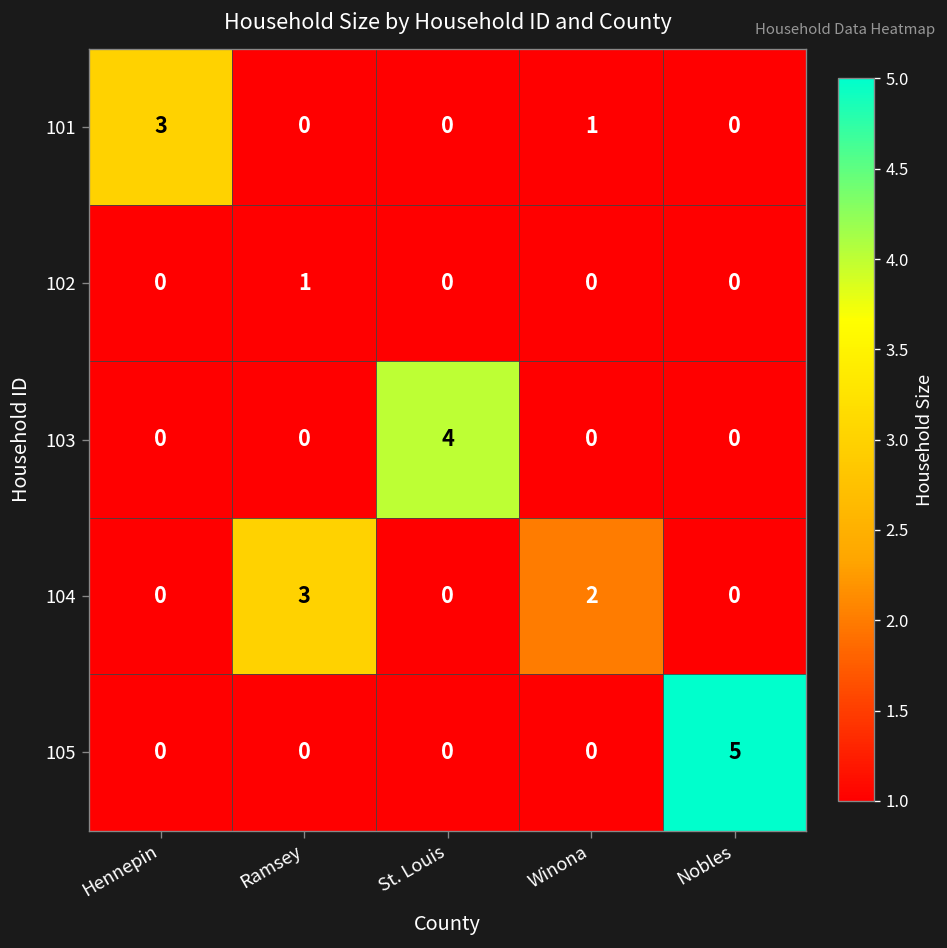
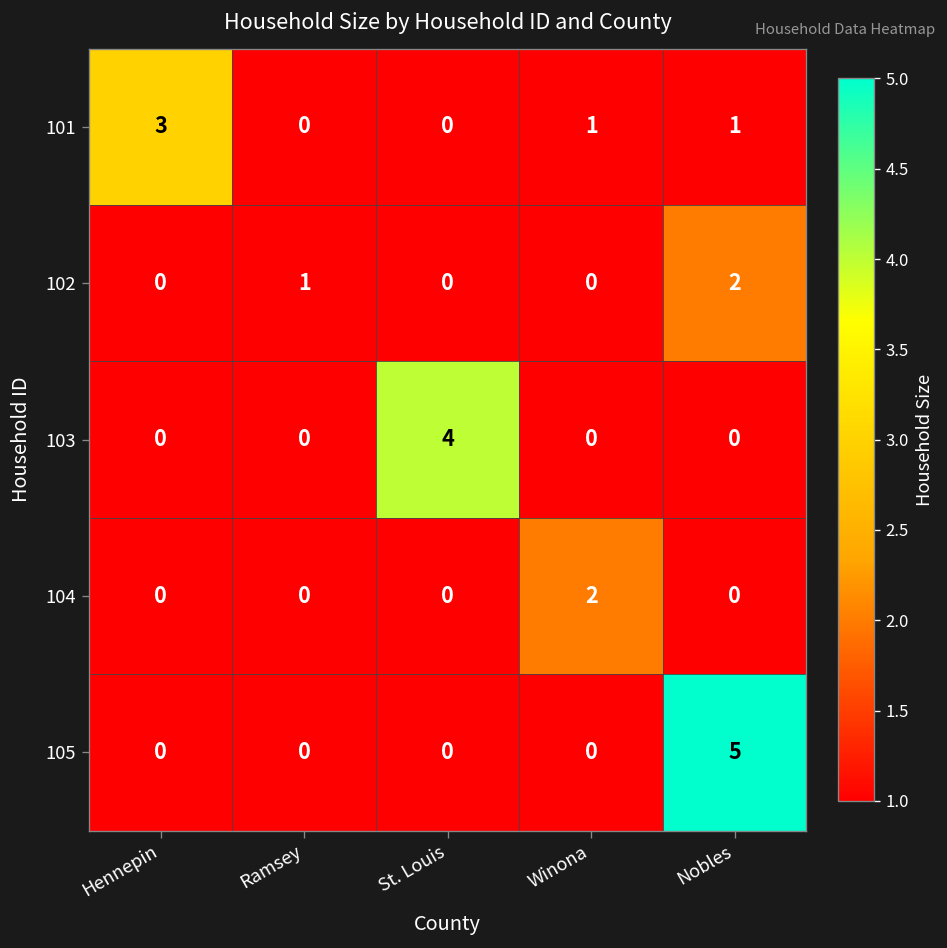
101, Nobles: 0 -> 1
102, Nobles: 0 -> 2
104, Ramsey: 3 -> 0
